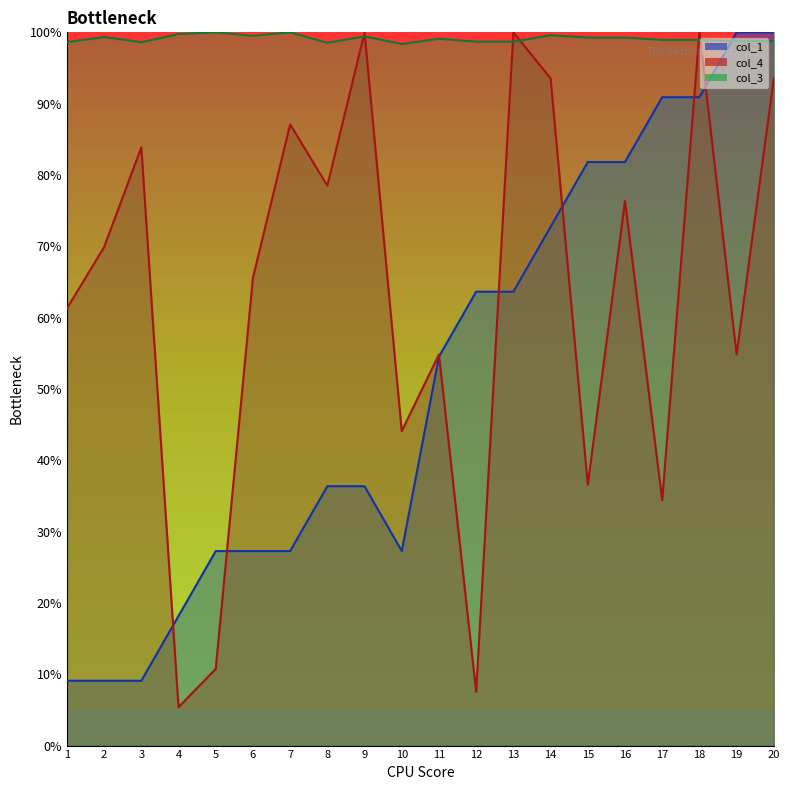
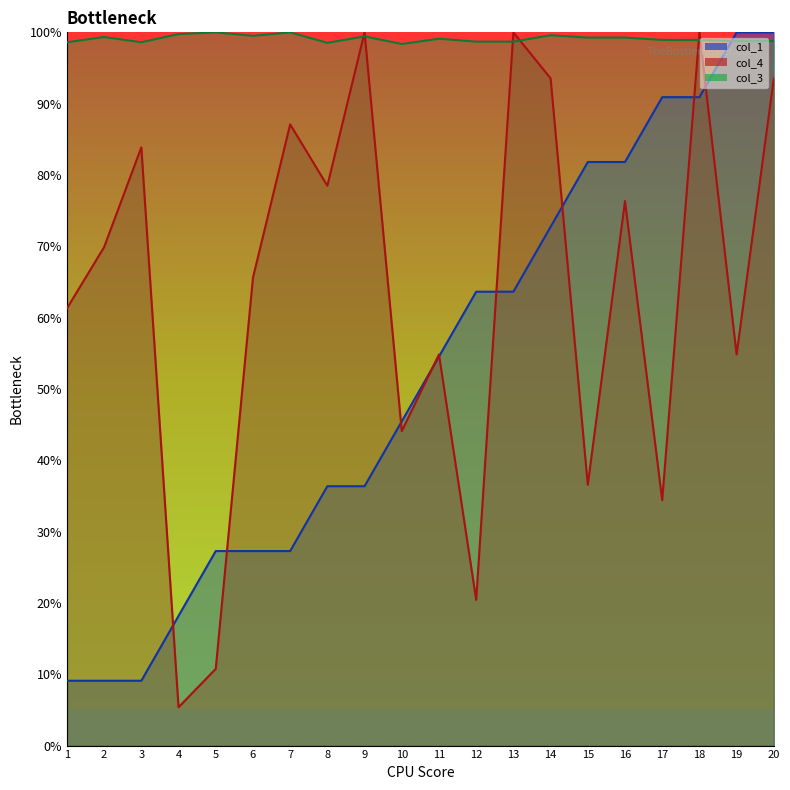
col_1, 10: 27% -> 45%
col_4, 12: 8% -> 20%
